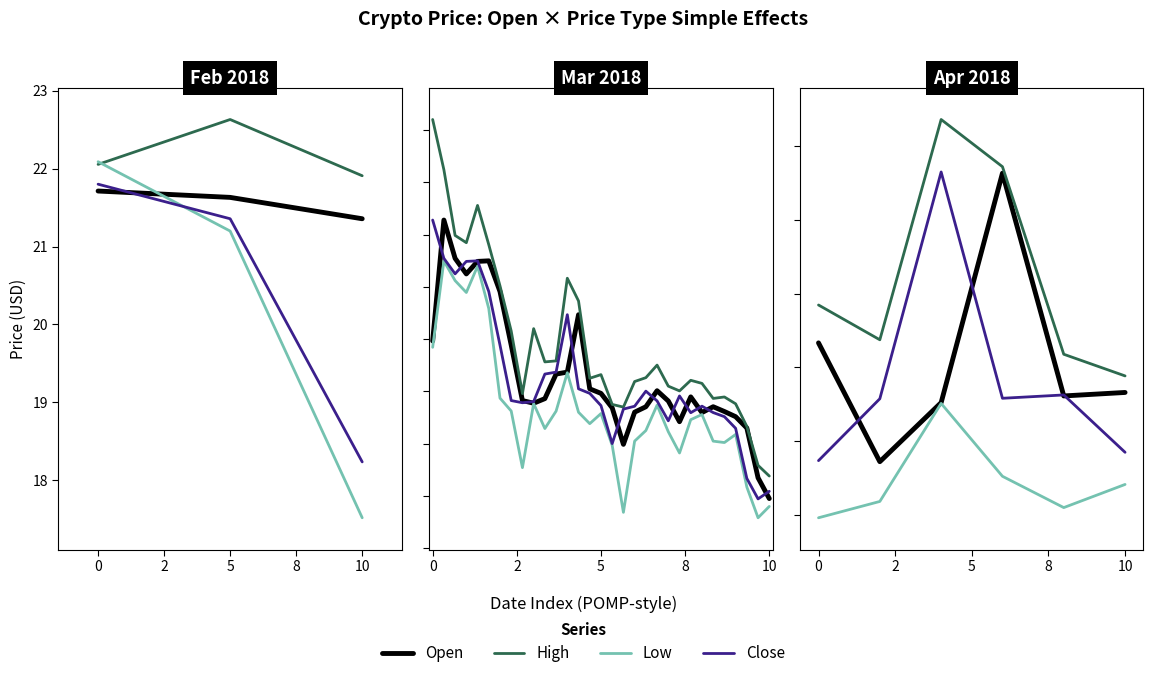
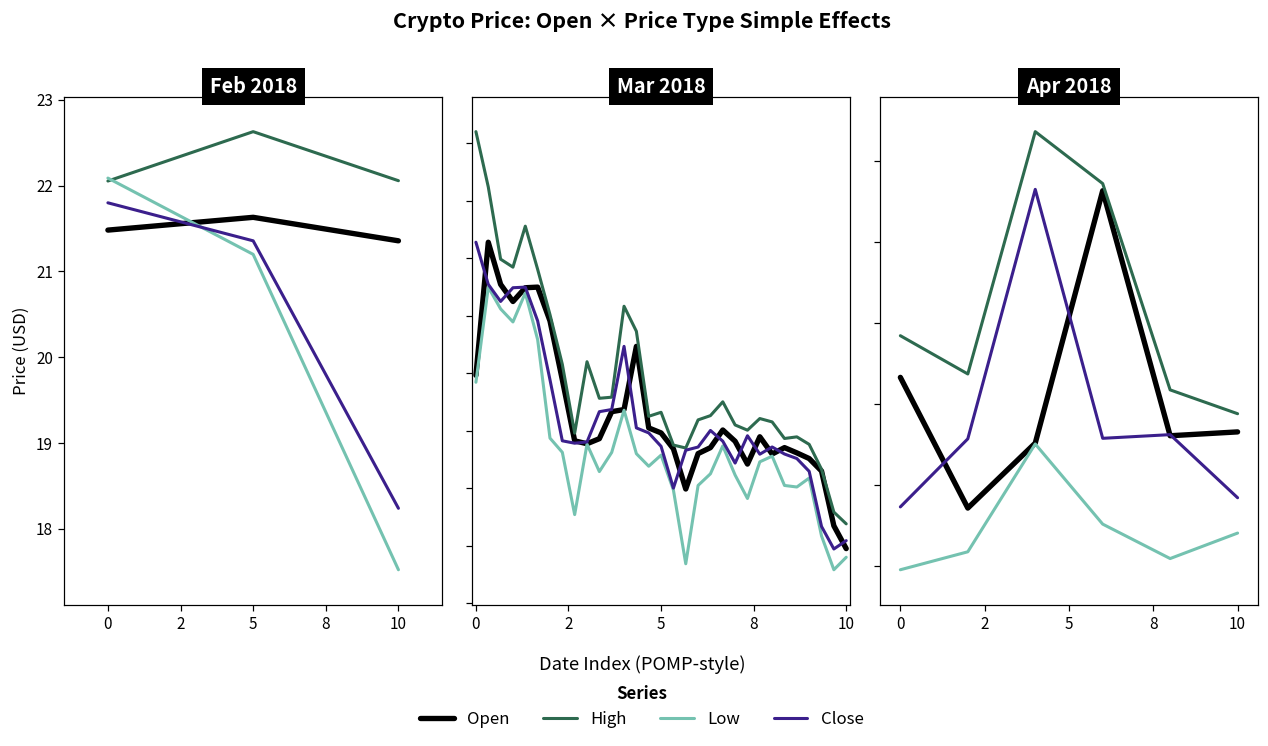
Feb 2018, Open, 0: 21.7 -> 21.5
Feb 2018, High, 10: 21.9 -> 22.1
